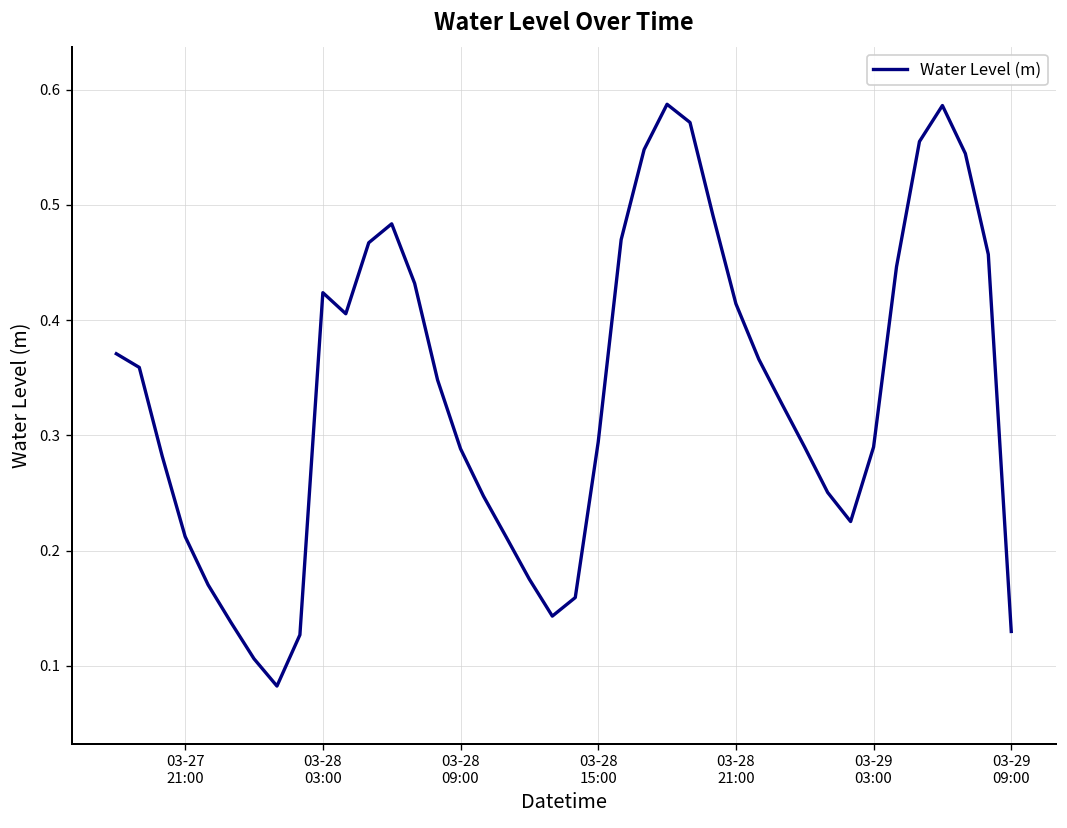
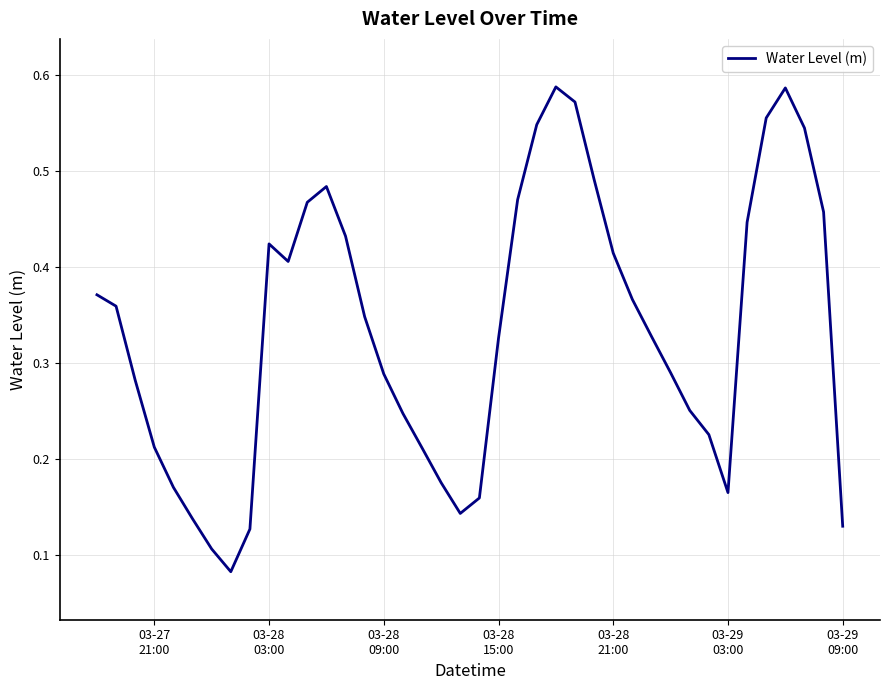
03-28 15:00: 0.29 -> 0.33
03-29 03:00: 0.29 -> 0.16
